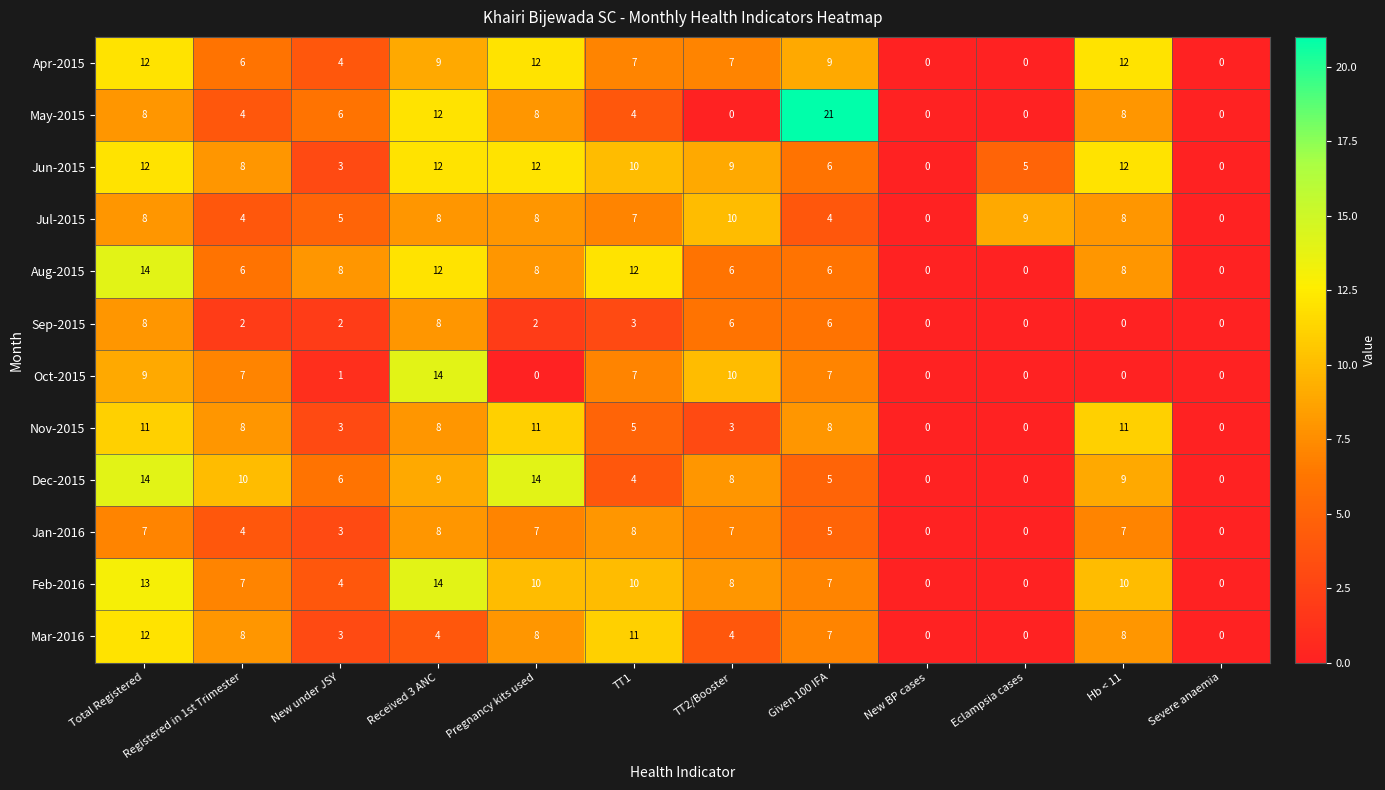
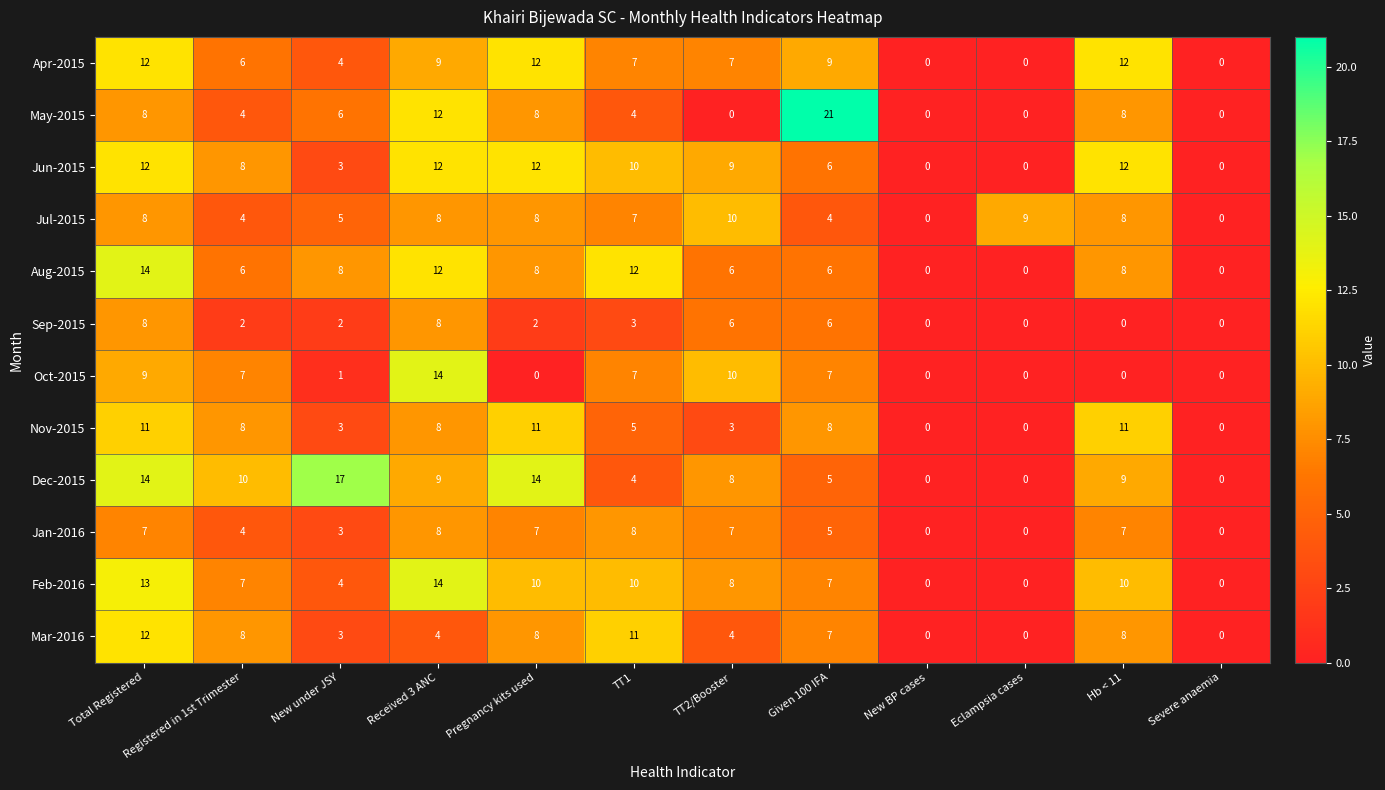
Jun-2015, Eclampsia cases: 5 -> 0
Dec-2015, New under JSY: 6 -> 17
